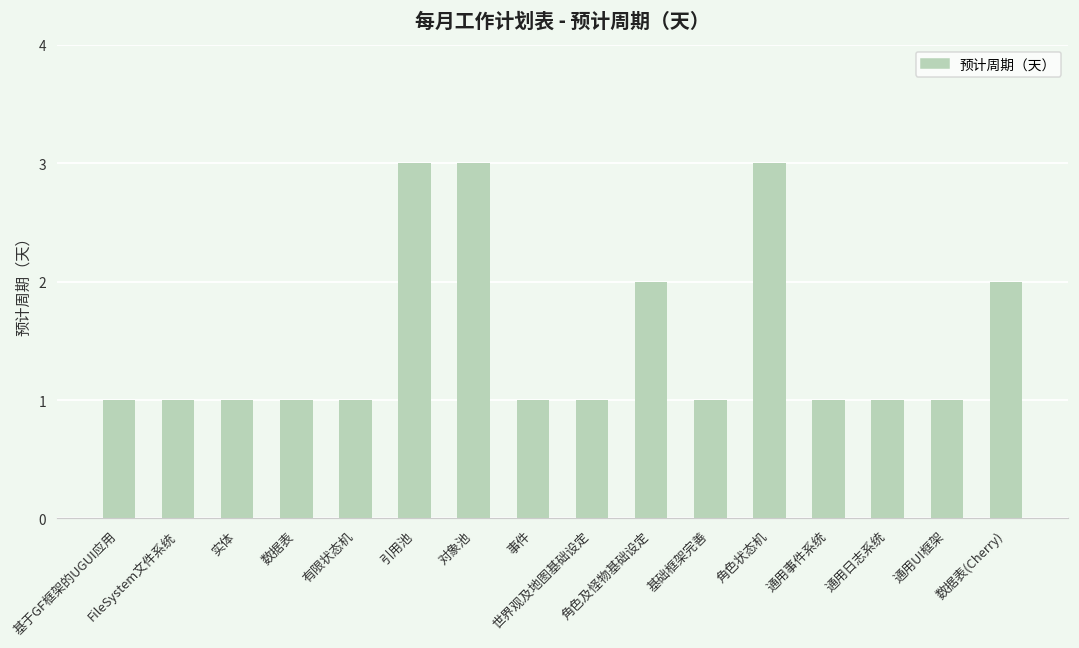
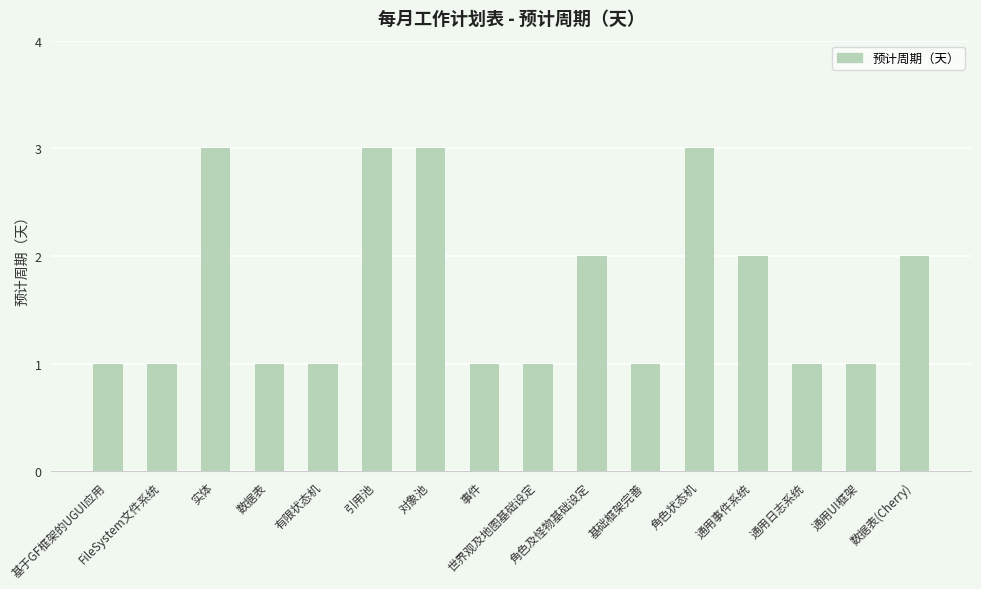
实体: 1 -> 3
通用事件系统: 1 -> 2
